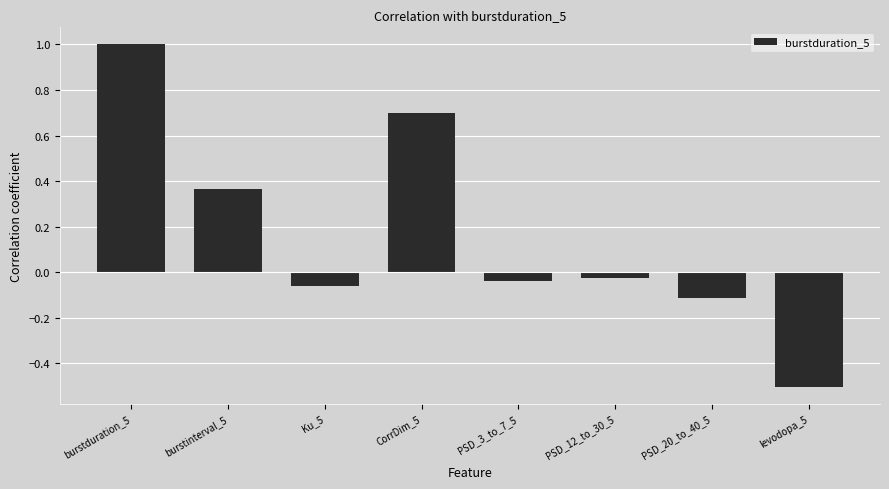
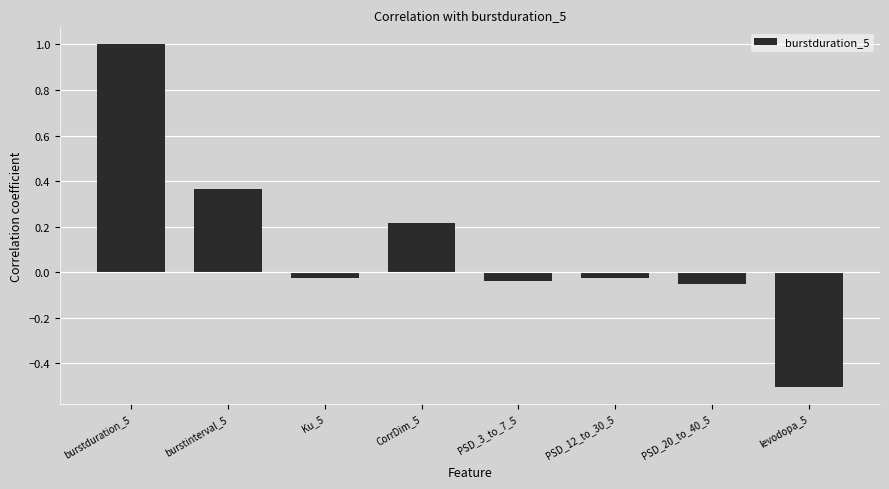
Ku_5: -0.06 -> -0.02
CorrDim_5: 0.70 -> 0.22
PSD_20_to_40_5: -0.11 -> -0.05
